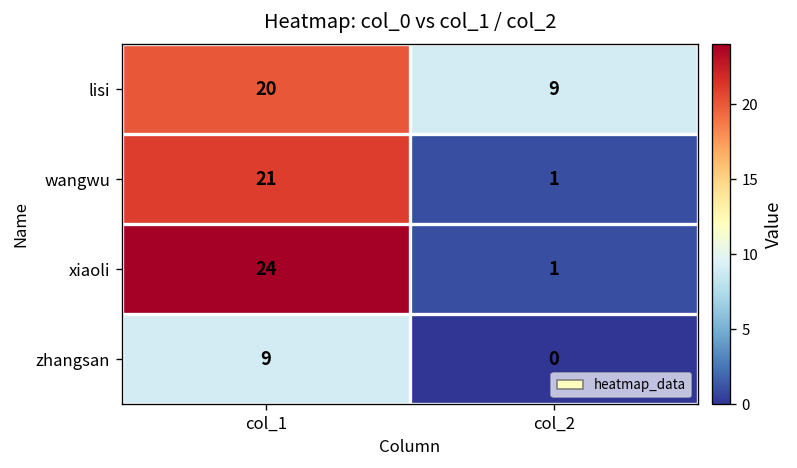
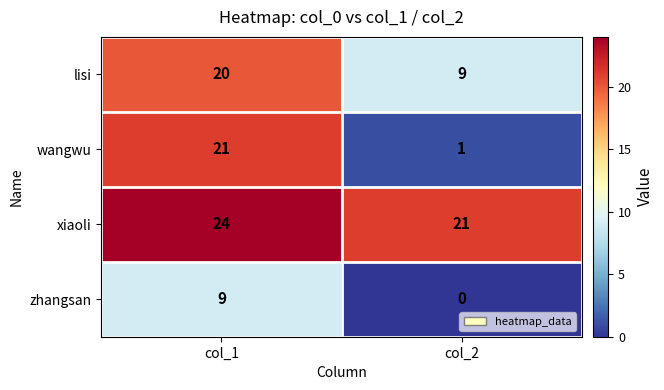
xiaoli, col_2: 1 -> 21
